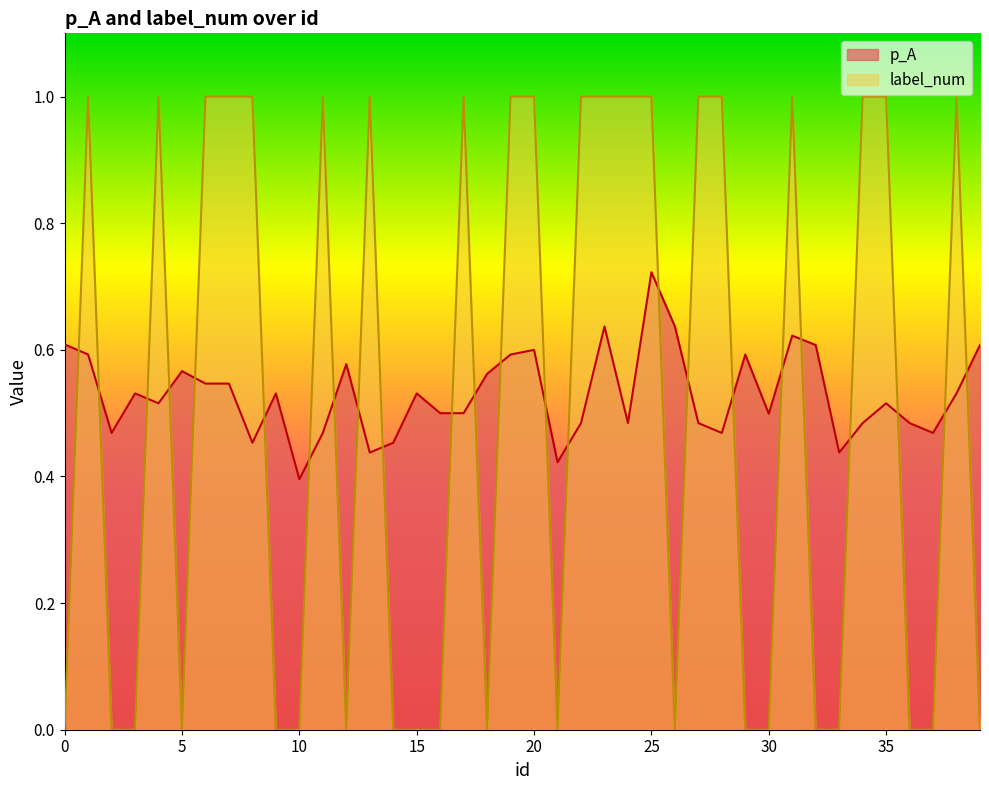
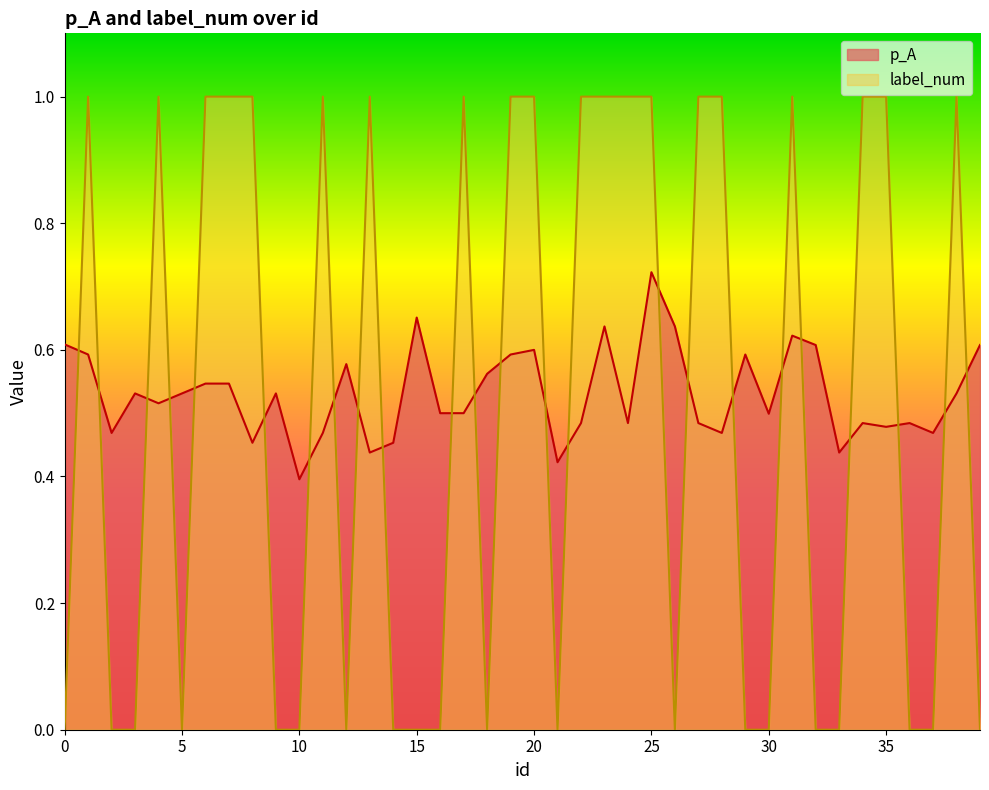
p_A, 5: 0.57 -> 0.53
p_A, 15: 0.53 -> 0.65
p_A, 35: 0.52 -> 0.48
